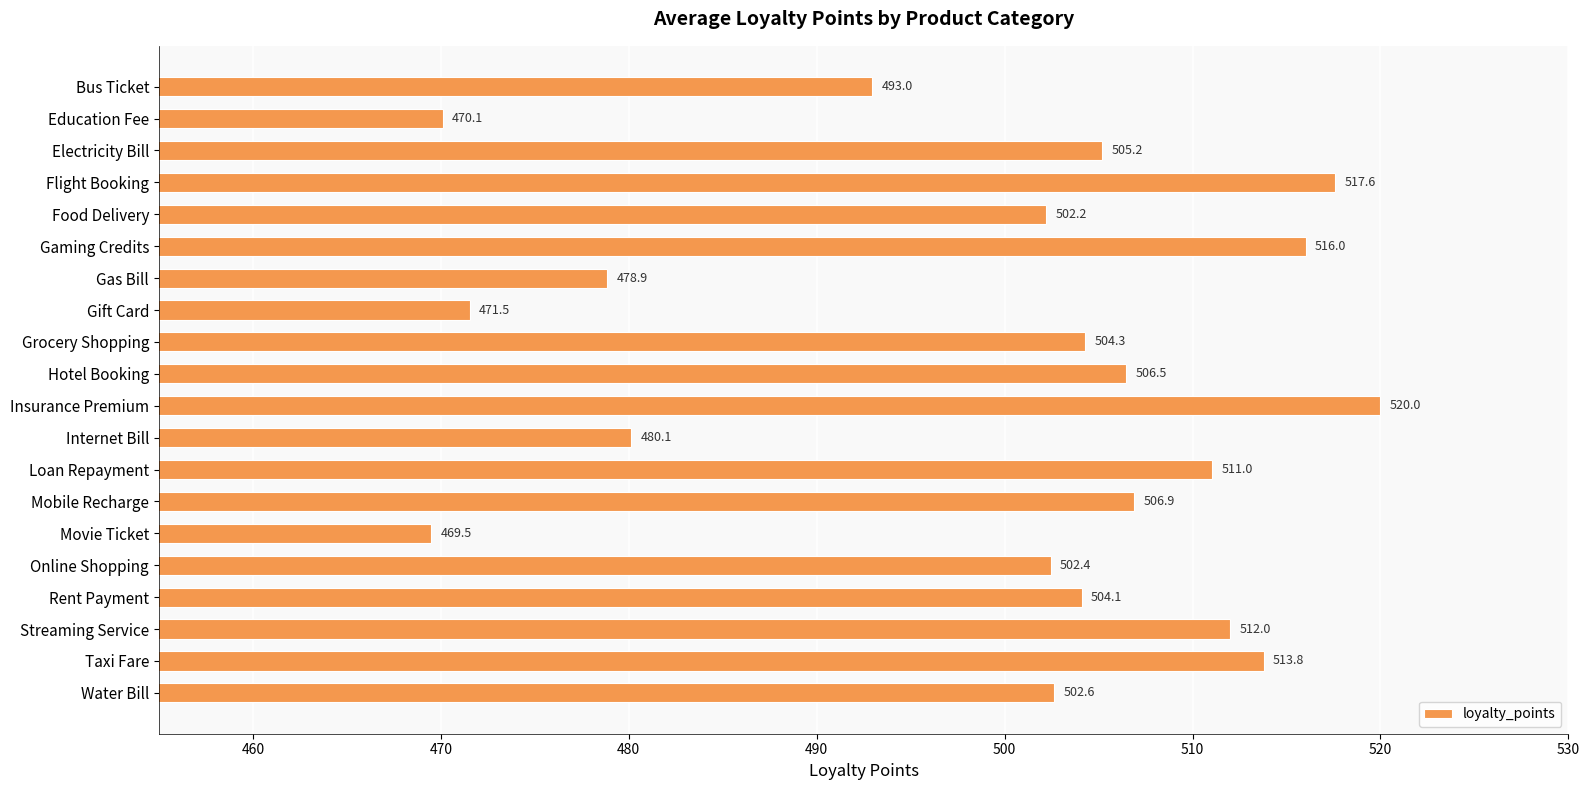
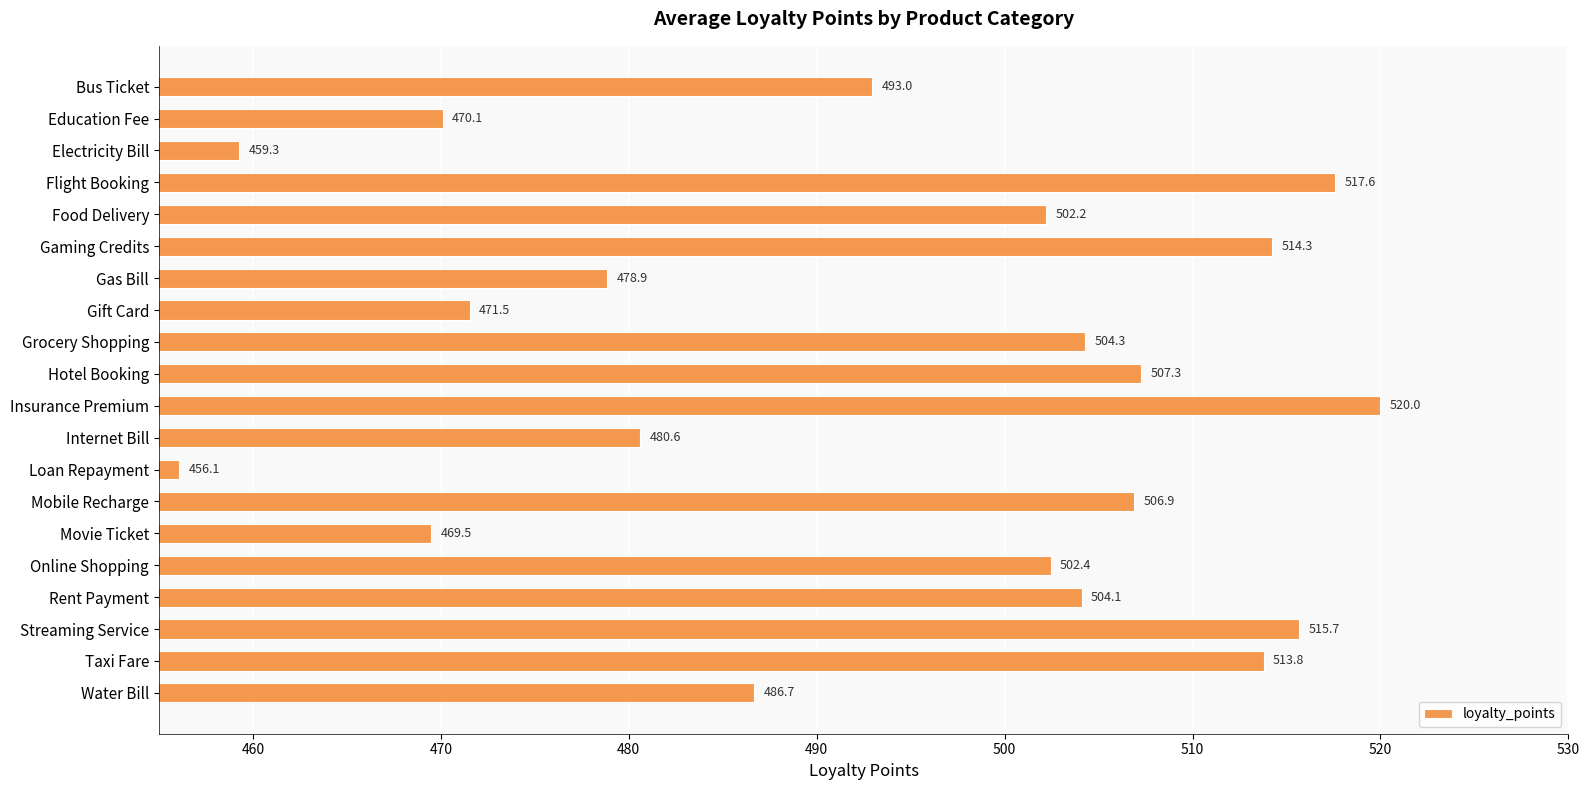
Electricity Bill: 505.2 -> 459.3
Gaming Credits: 516.0 -> 514.3
Hotel Booking: 506.5 -> 507.3
Internet Bill: 480.1 -> 480.6
Loan Repayment: 511.0 -> 456.1
Streaming Service: 512.0 -> 515.7
Water Bill: 502.6 -> 486.7
